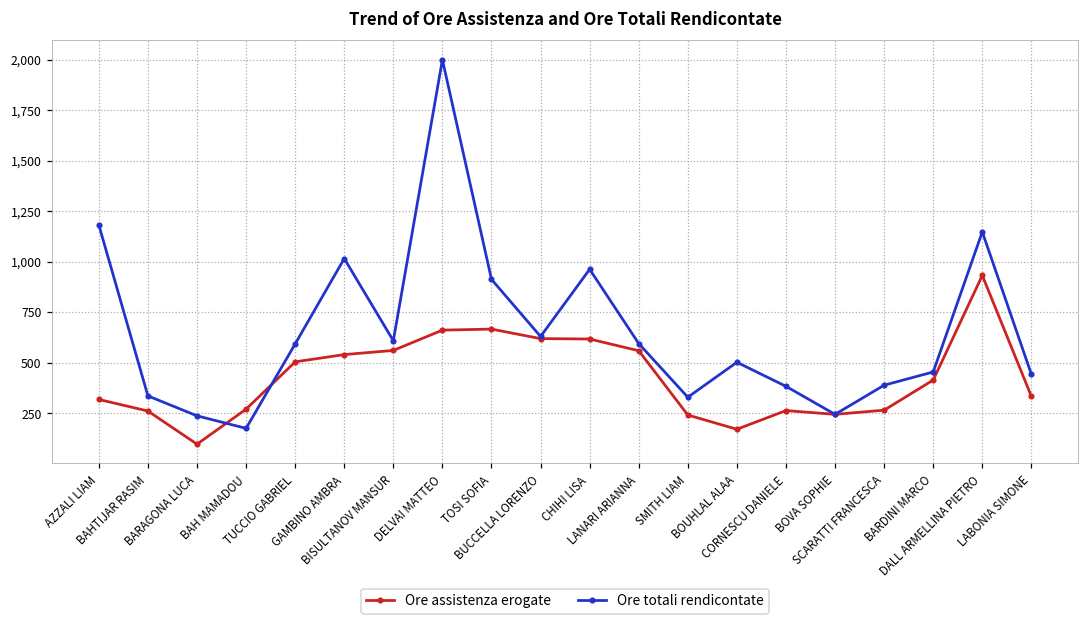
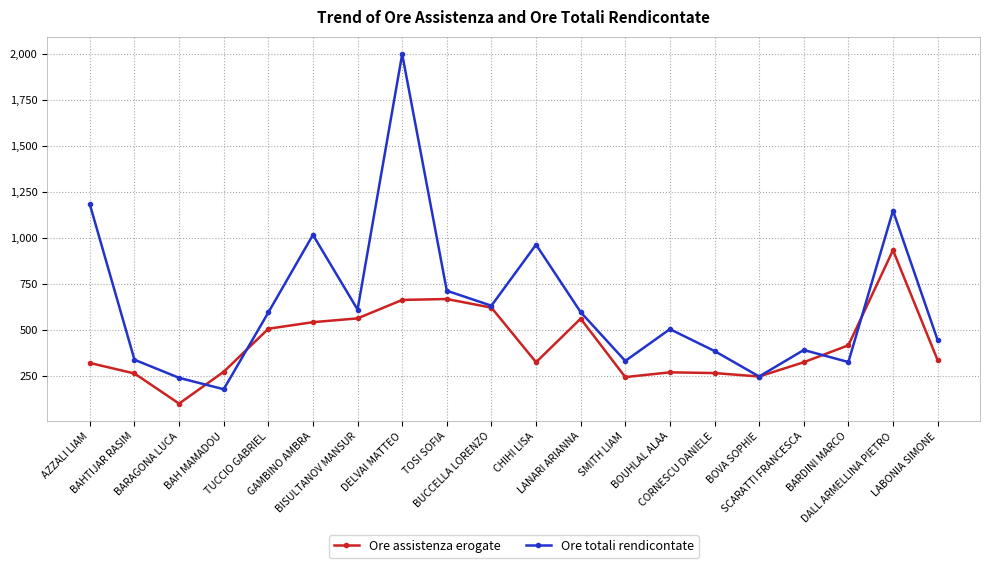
Ore totali rendicontate, TOSI SOFIA: 910 -> 710
Ore assistenza erogate, CHIHI LISA: 620 -> 320
Ore assistenza erogate, BOUHLAL ALAA: 170 -> 270
Ore assistenza erogate, SCARATTI FRANCESCA: 270 -> 320
Ore totali rendicontate, BARDINI MARCO: 460 -> 320
